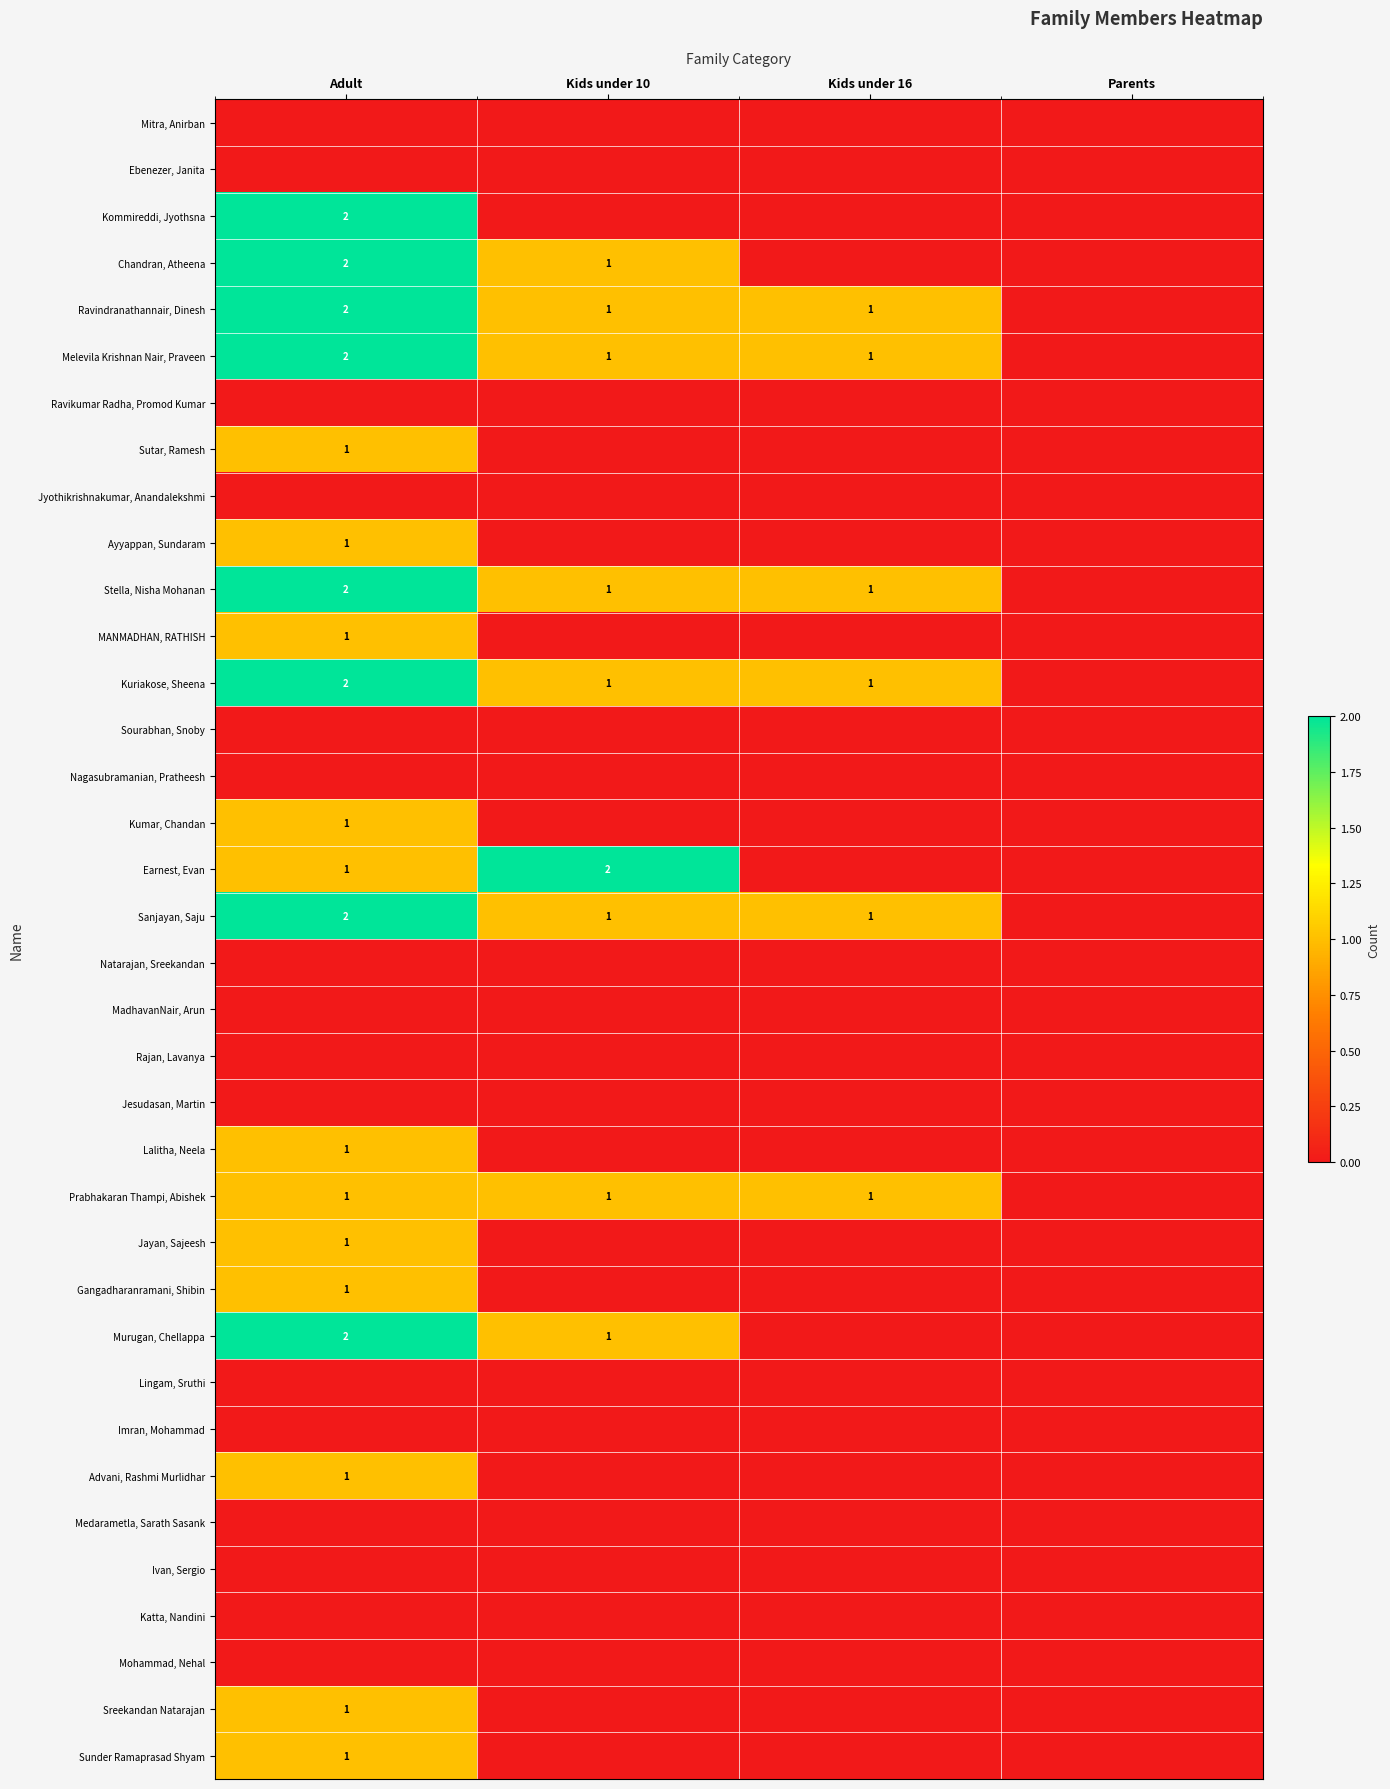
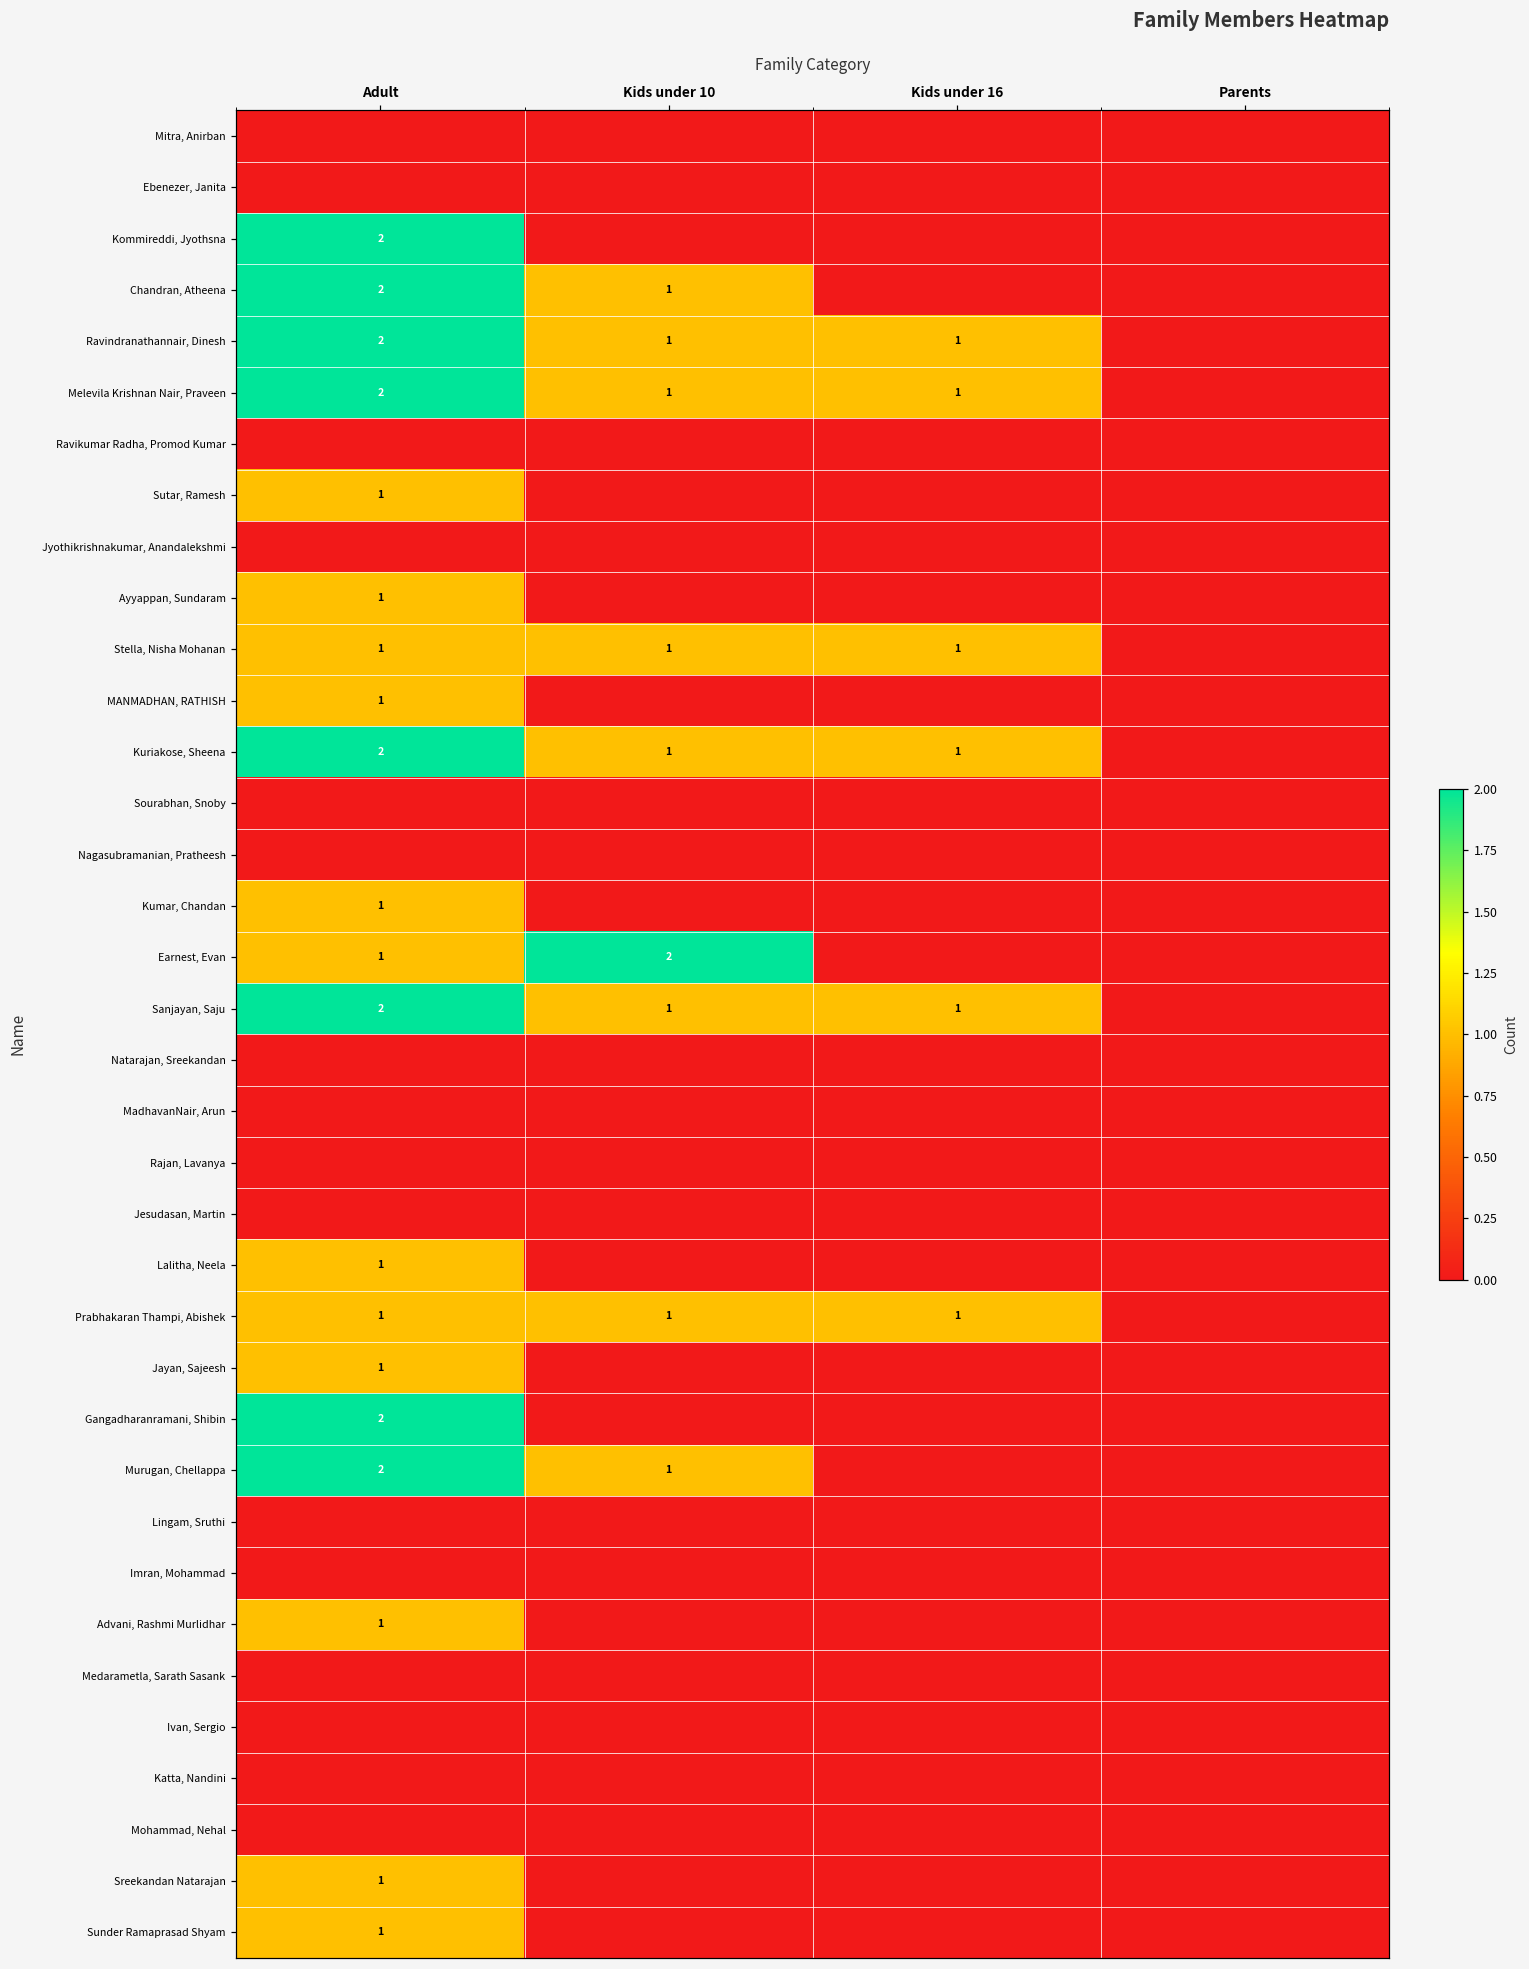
Stella, Nisha Mohanan, Adult: 2 -> 1
Gangadharanramani, Shibin, Adult: 1 -> 2
